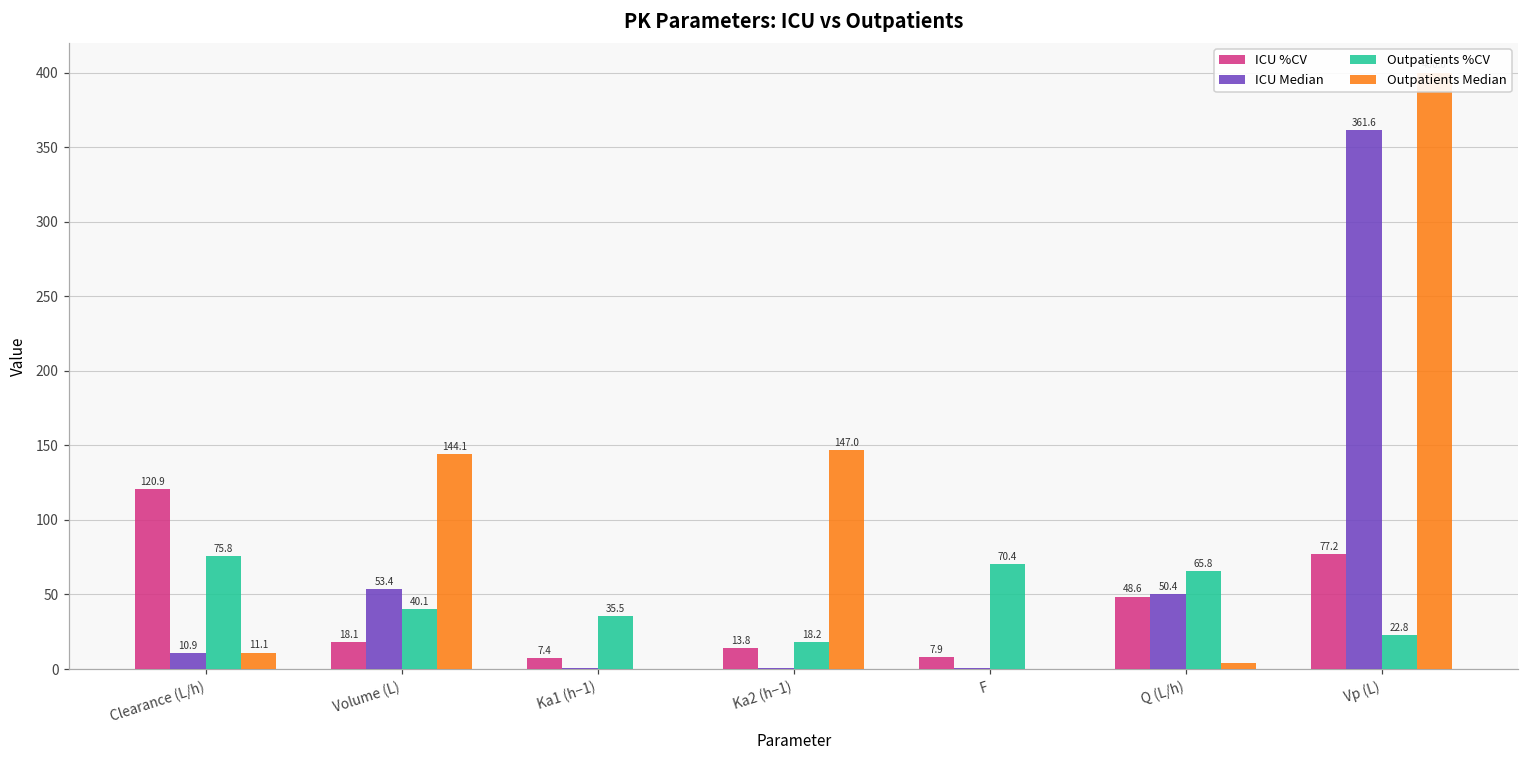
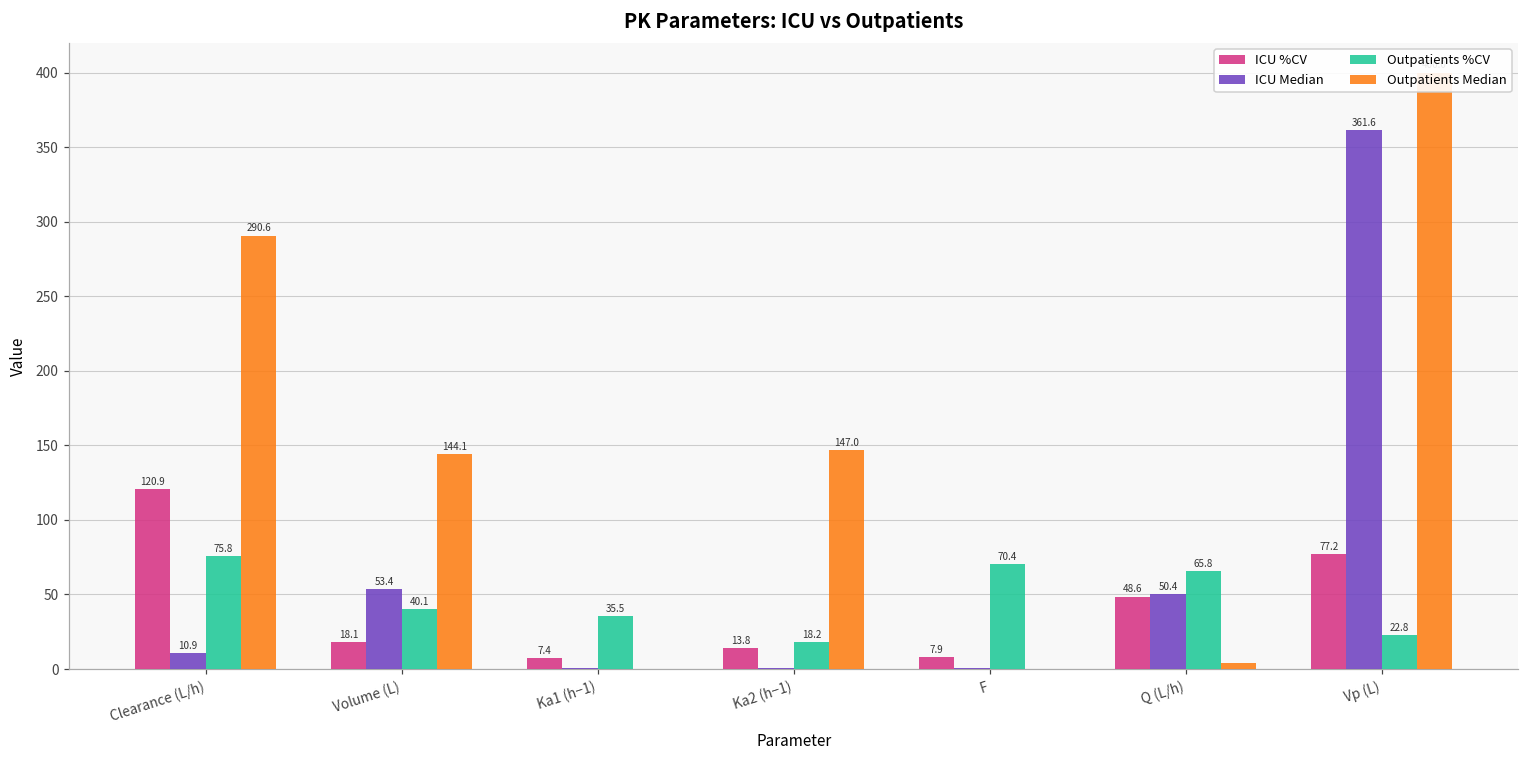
Outpatients Median, Clearance (L/h): 11.1 -> 290.6
